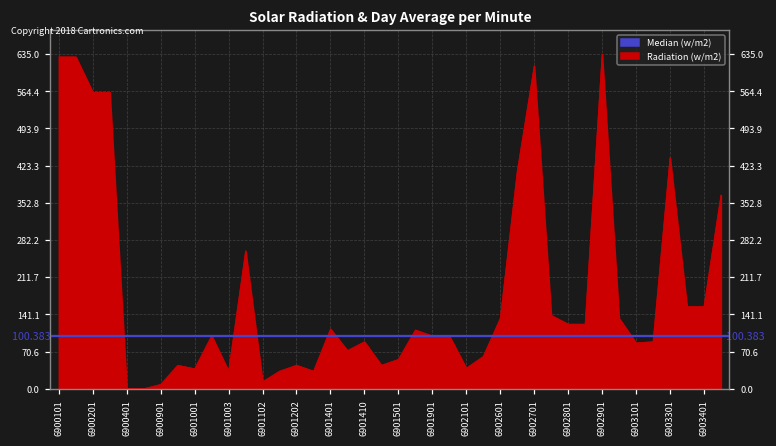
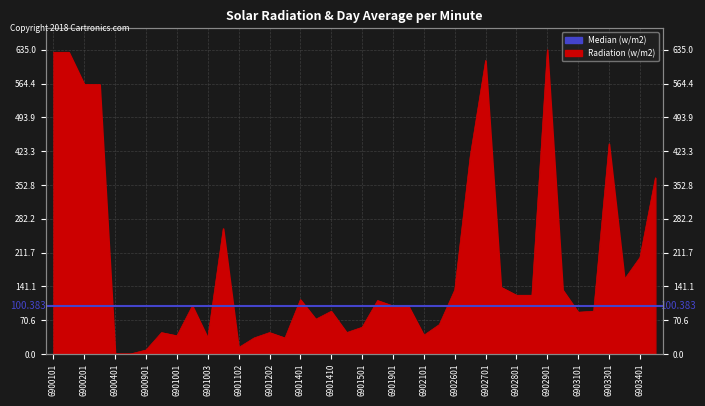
6903401: 160 -> 200
